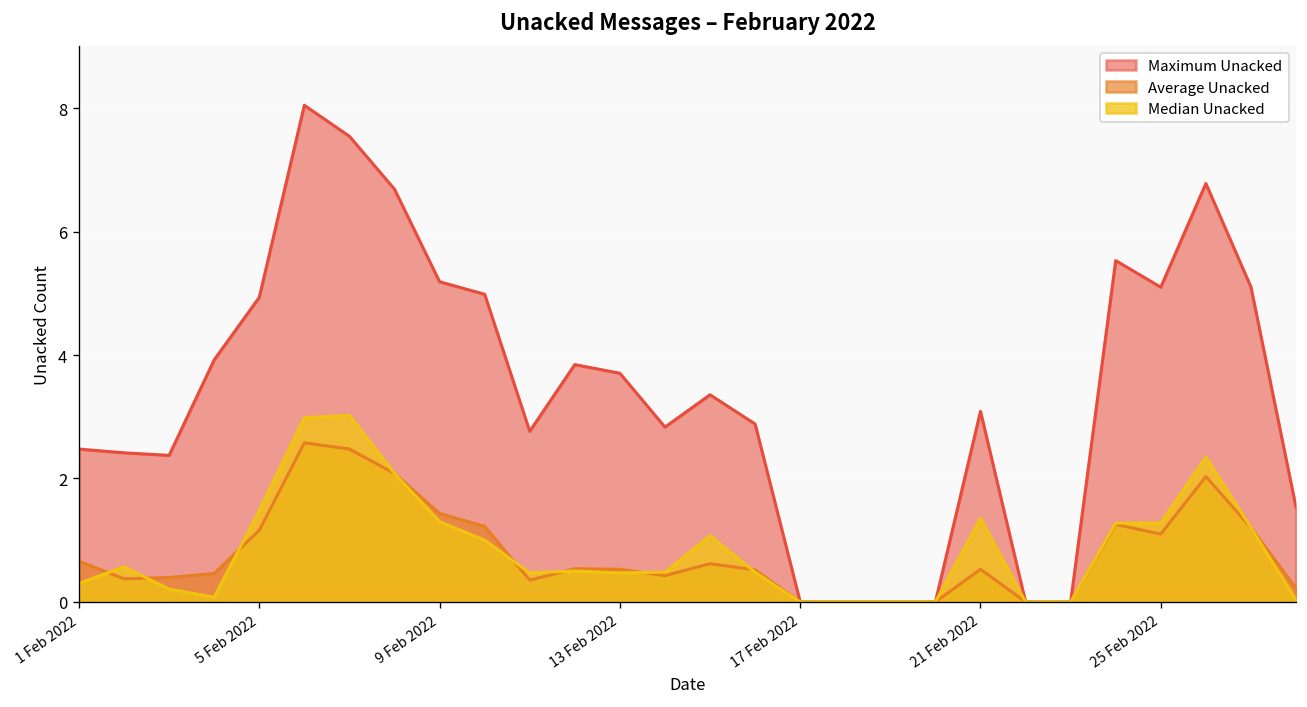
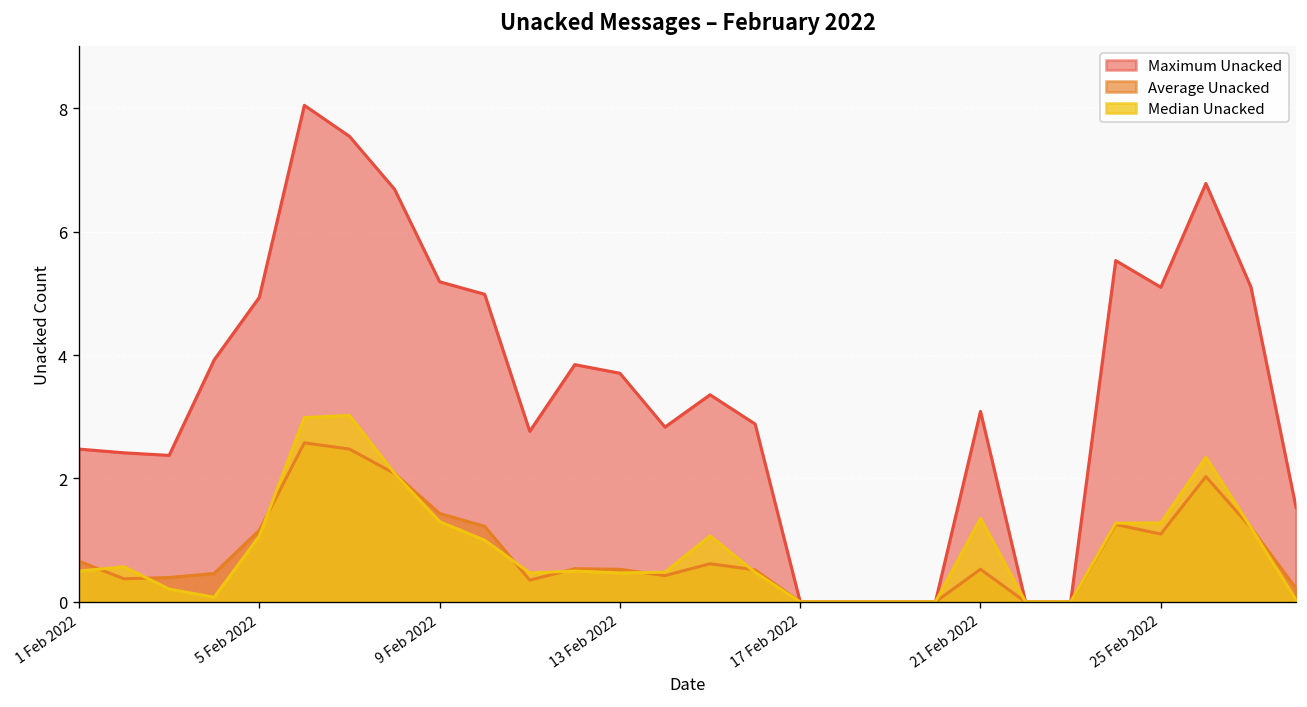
Median Unacked, 1 Feb 2022: 0.3 -> 0.5
Median Unacked, 5 Feb 2022: 1.5 -> 1.1
